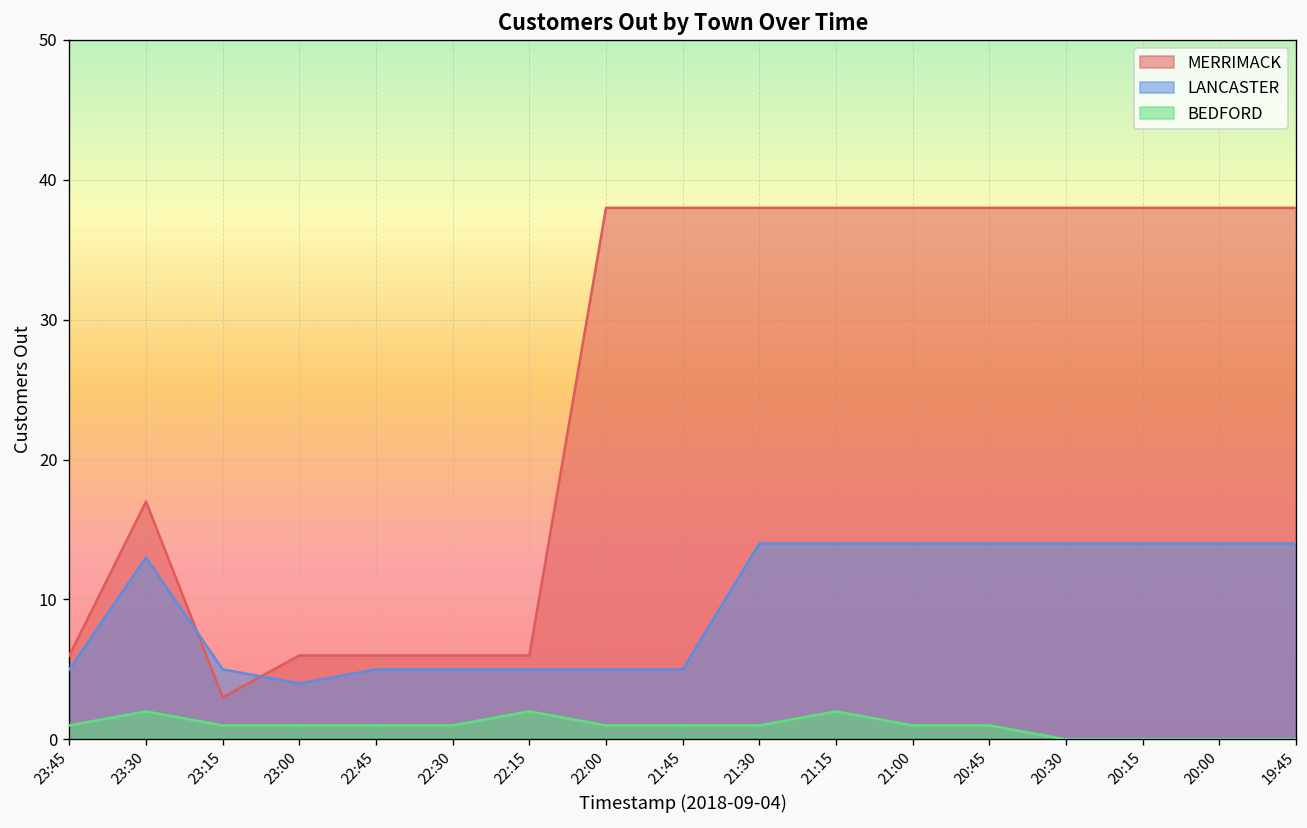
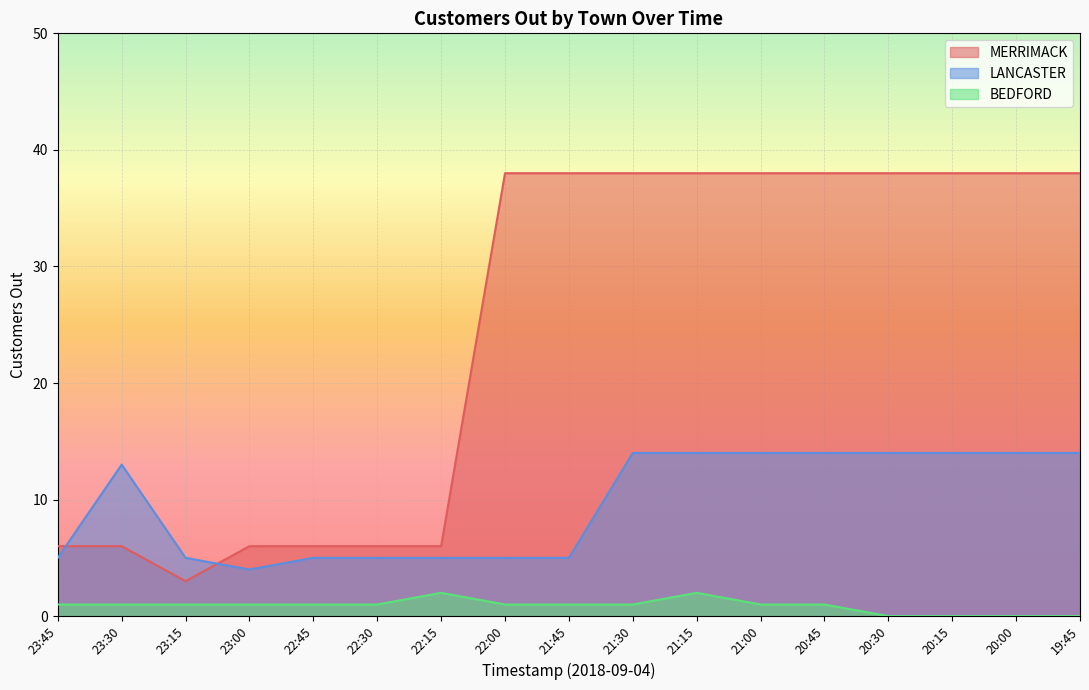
MERRIMACK, 23:30: 17 -> 6
BEDFORD, 23:30: 2 -> 1
